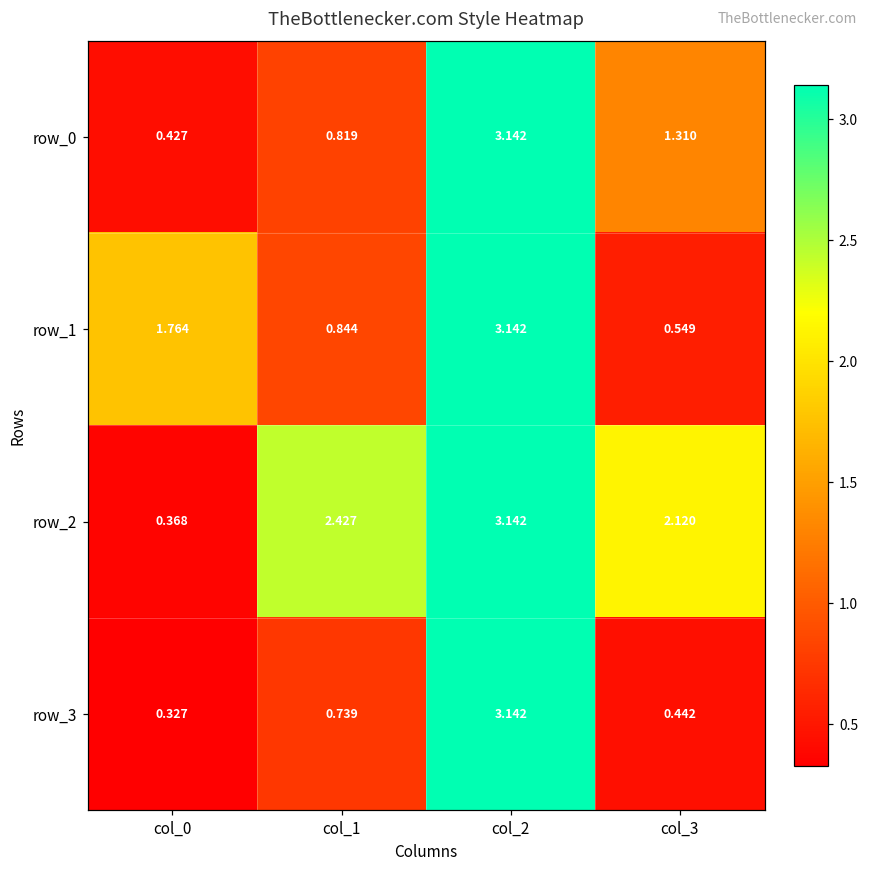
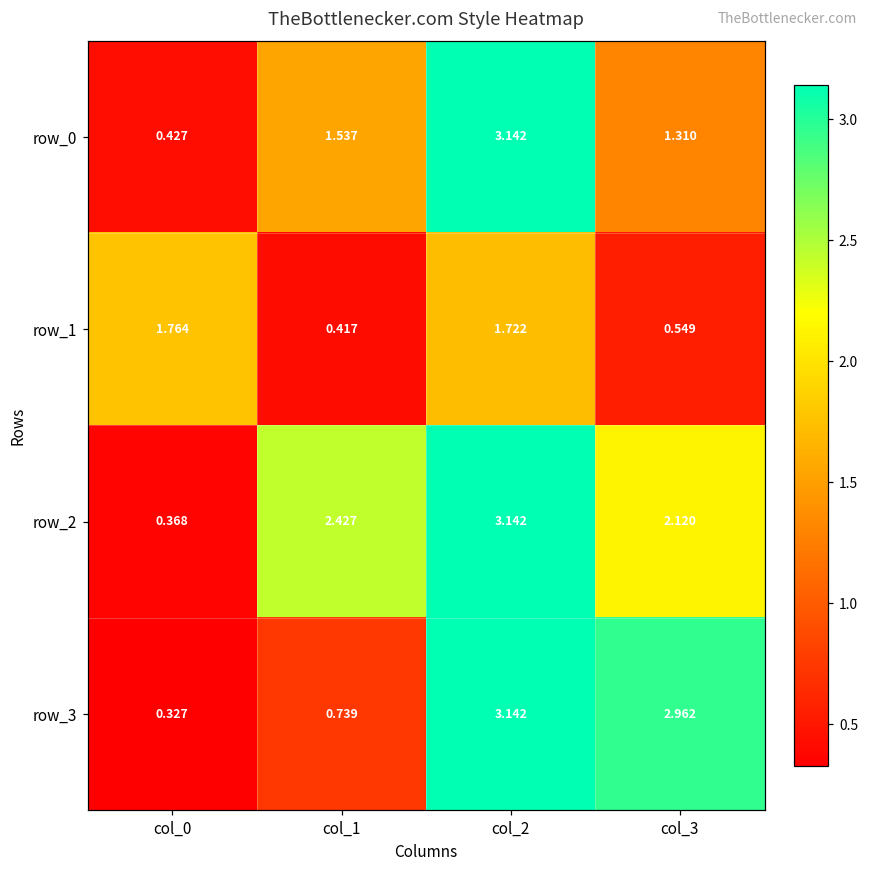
row_0, col_1: 0.819 -> 1.537
row_1, col_1: 0.844 -> 0.417
row_1, col_2: 3.142 -> 1.722
row_3, col_3: 0.442 -> 2.962
